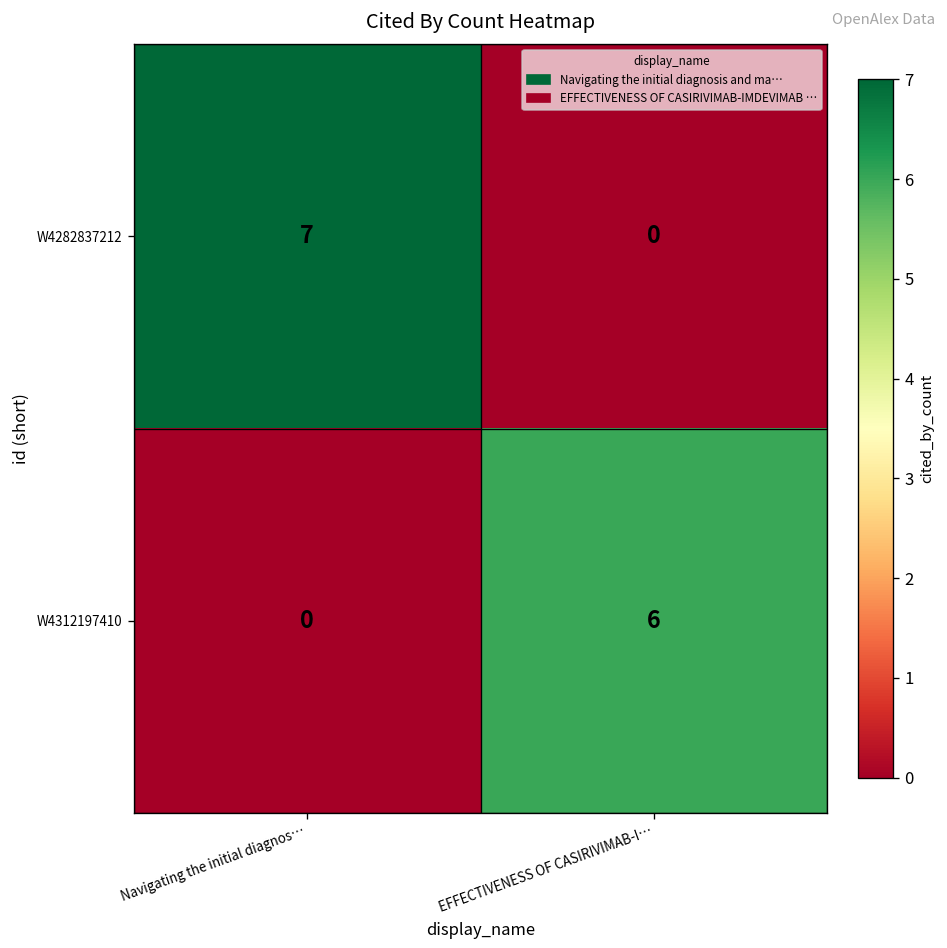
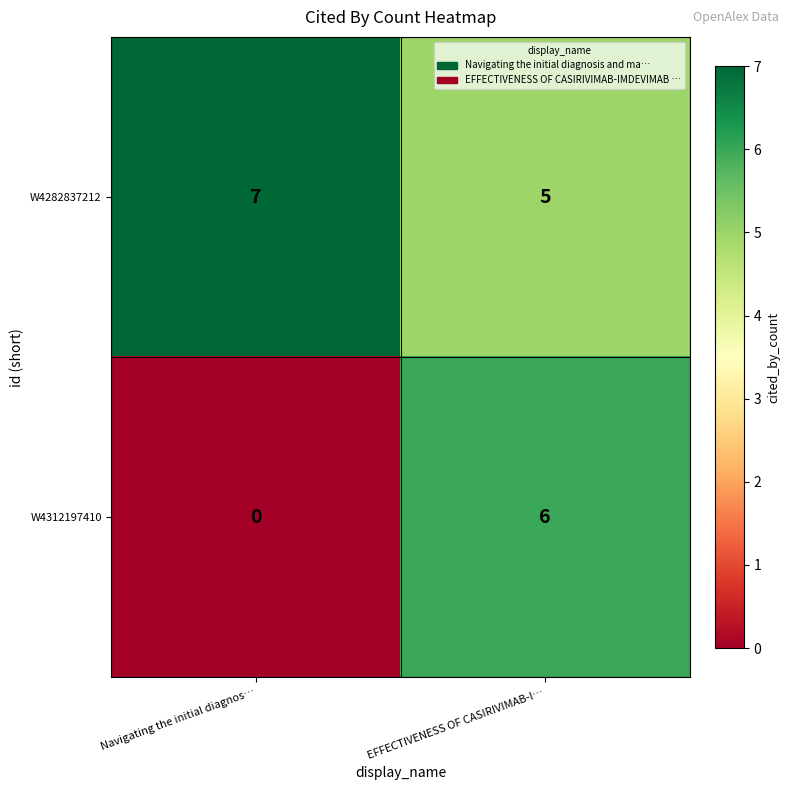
W4282837212, EFFECTIVENESS OF CASIRIVIMAB-I…: 0 -> 5
